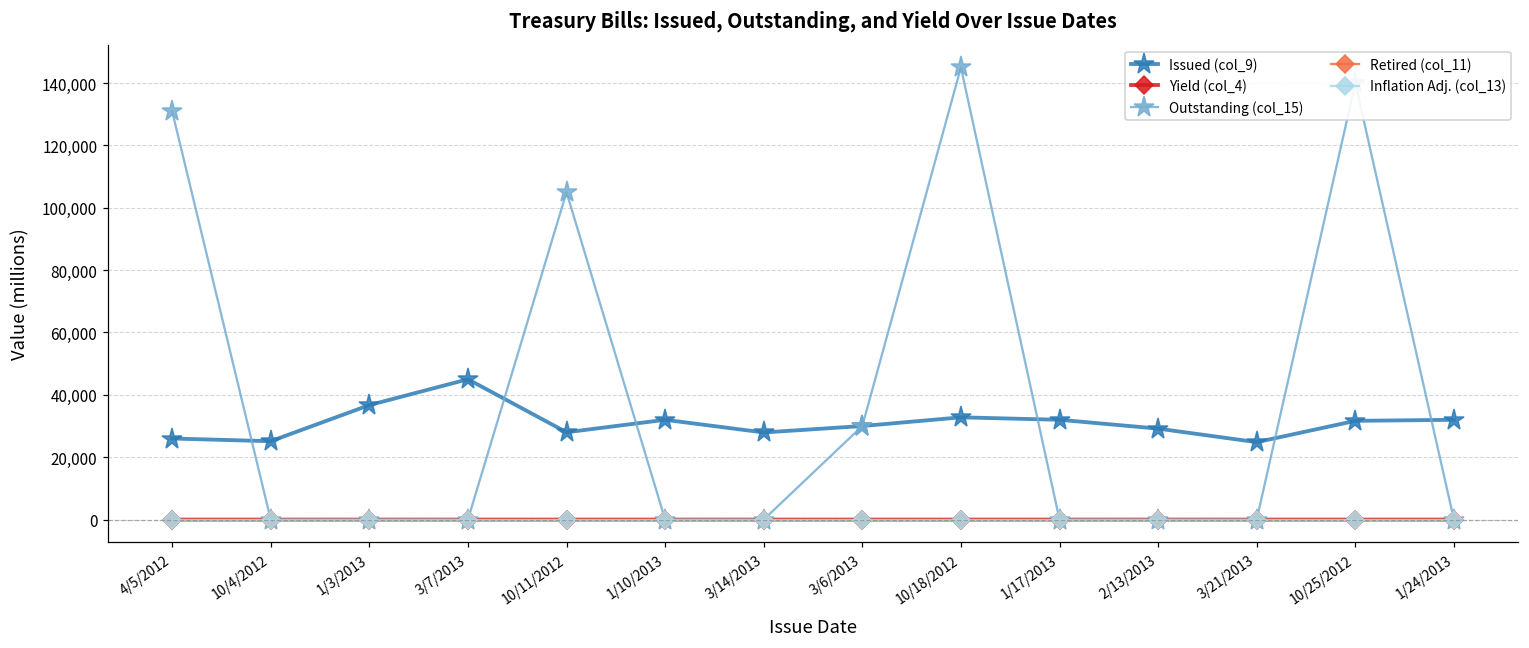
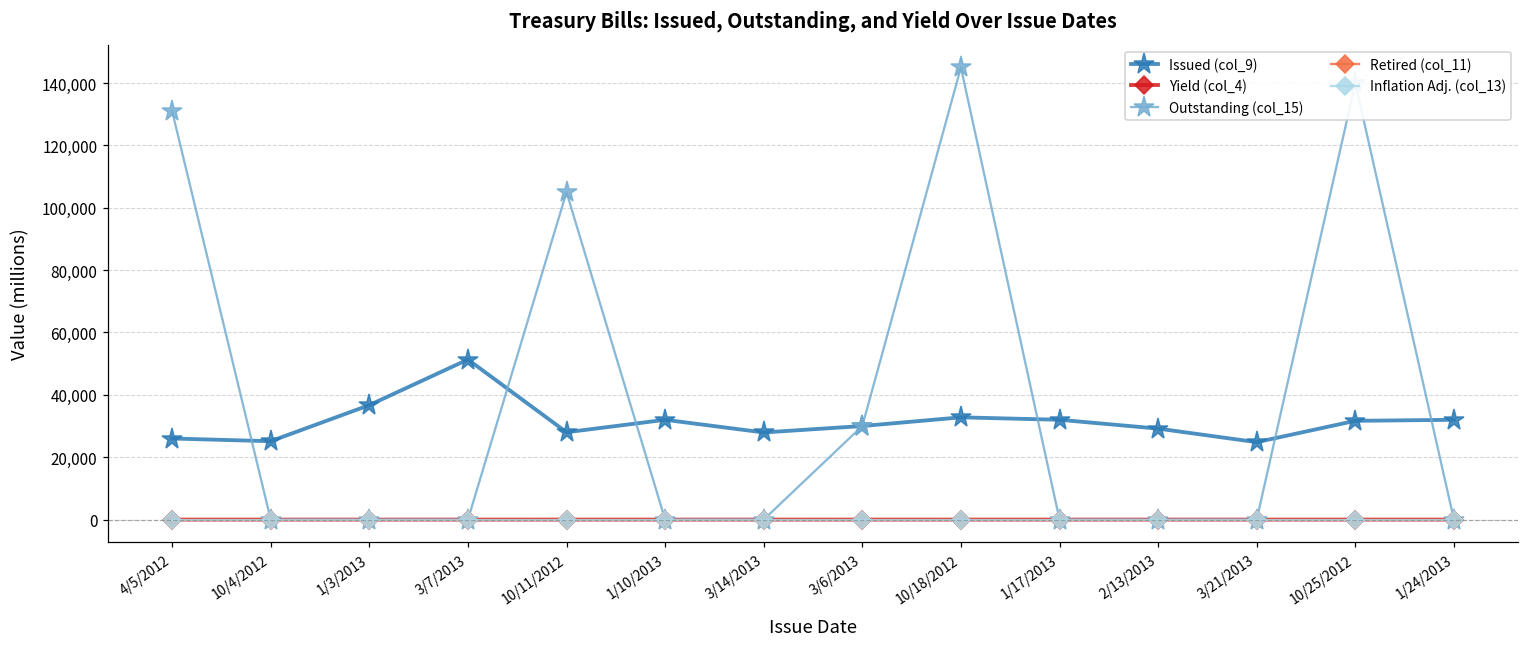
Issued (col_9), 3/7/2013: 45,000 -> 51,000
